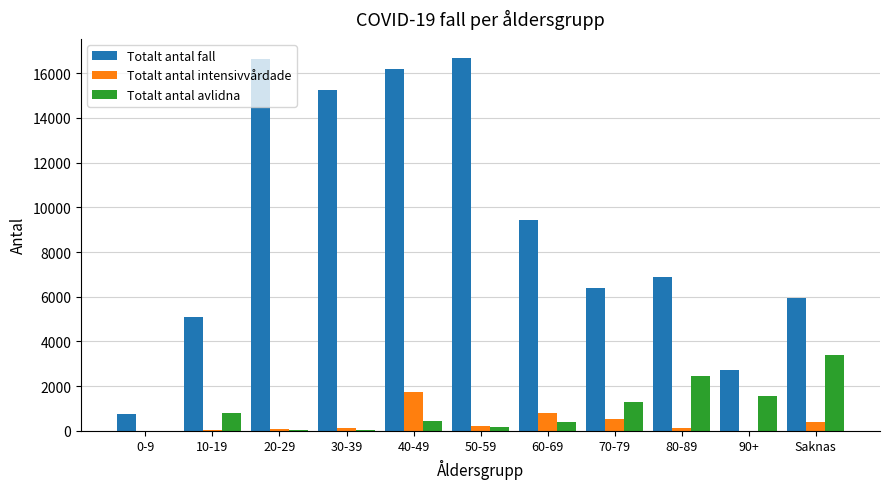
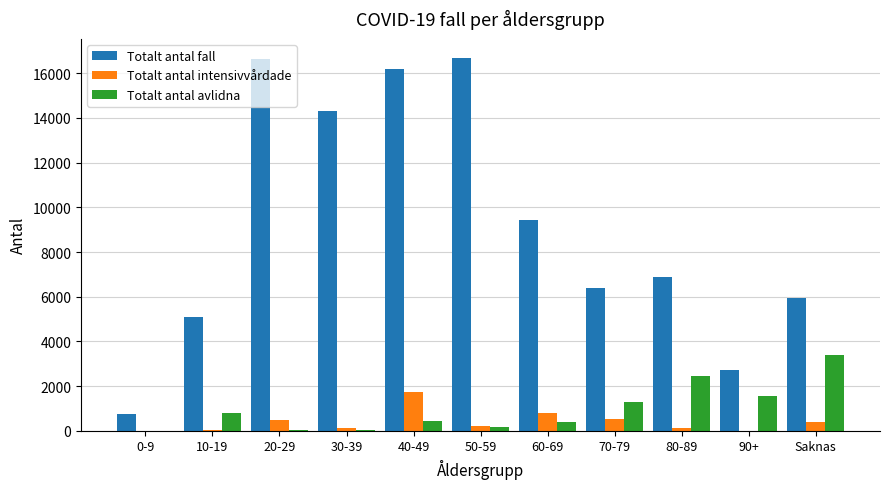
Totalt antal intensivvårdade, 20-29: 100 -> 500
Totalt antal fall, 30-39: 15200 -> 14300
